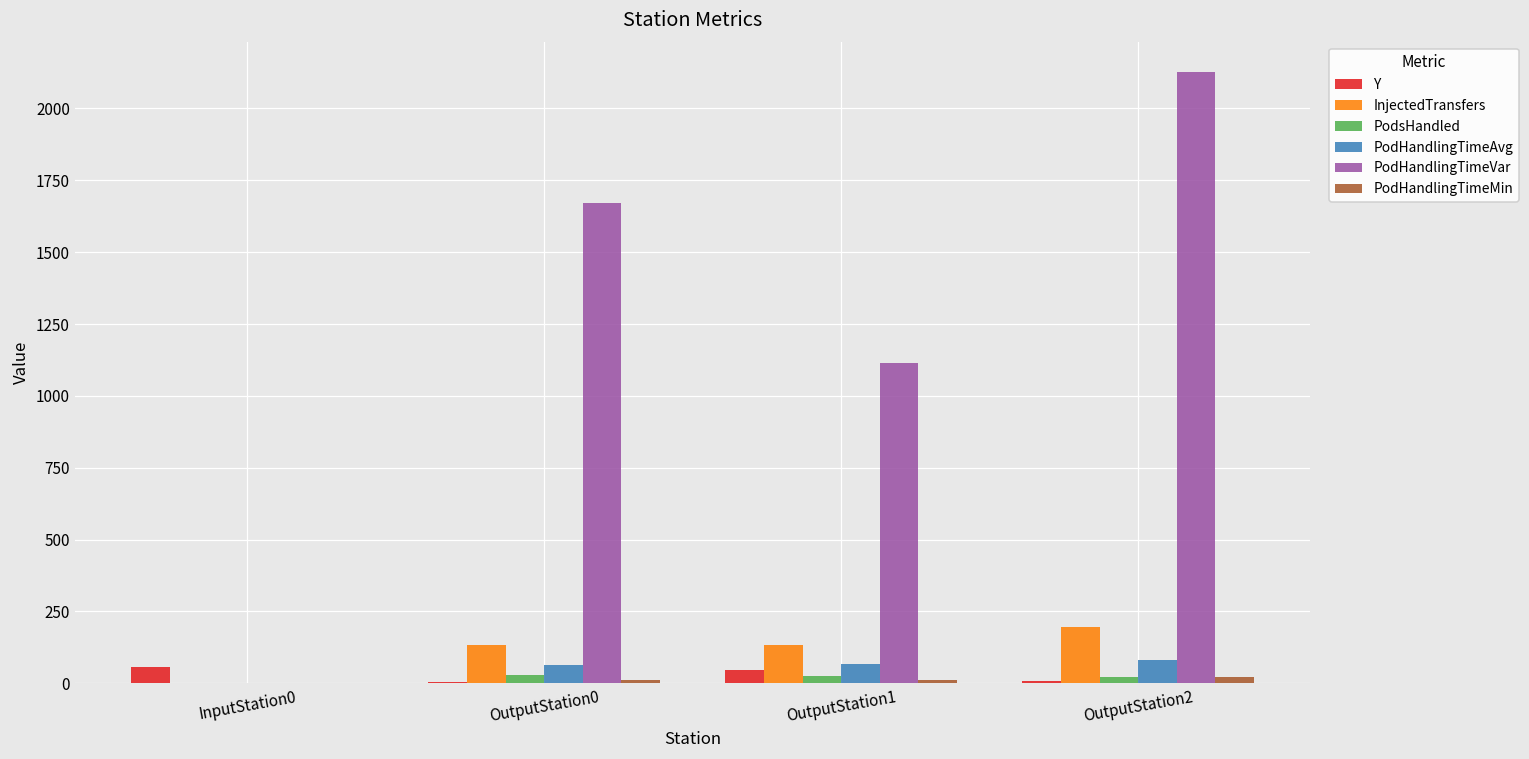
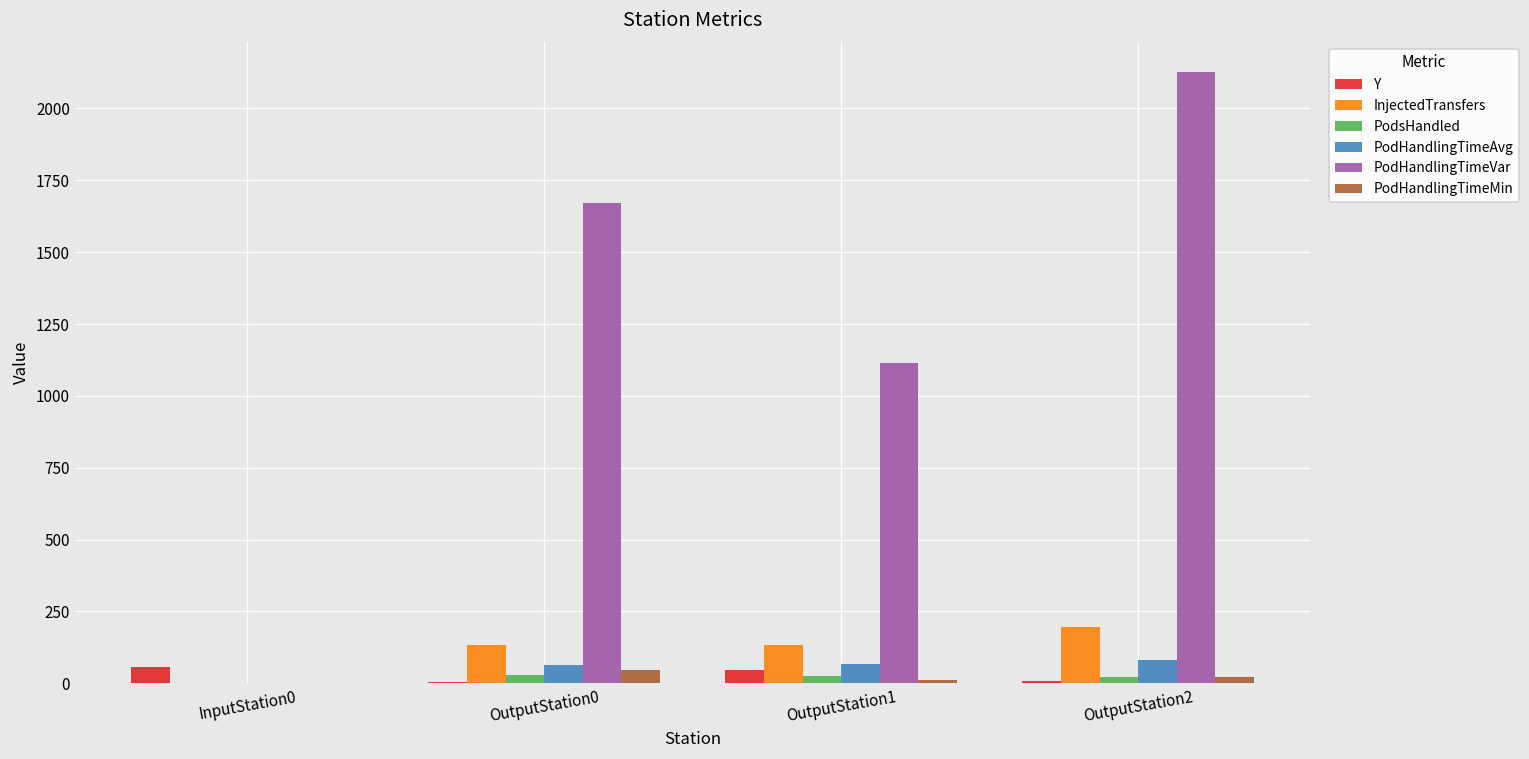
PodHandlingTimeMin, OutputStation0: 10 -> 50
